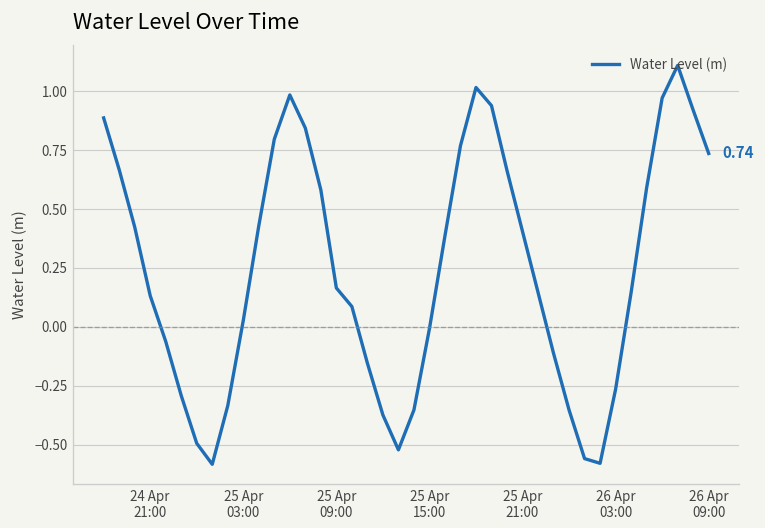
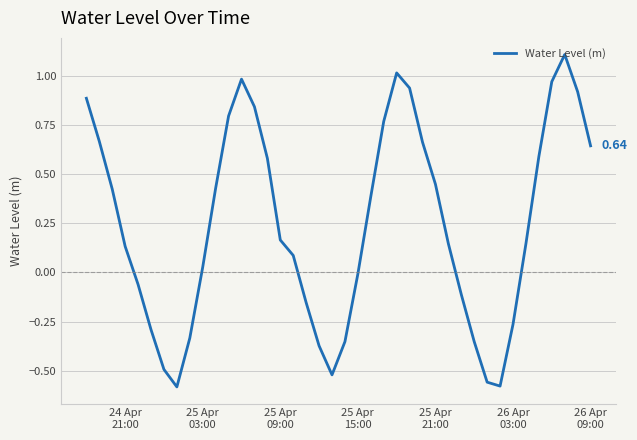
25 Apr 21:00: 0.40 -> 0.45
26 Apr 09:00: 0.74 -> 0.64
